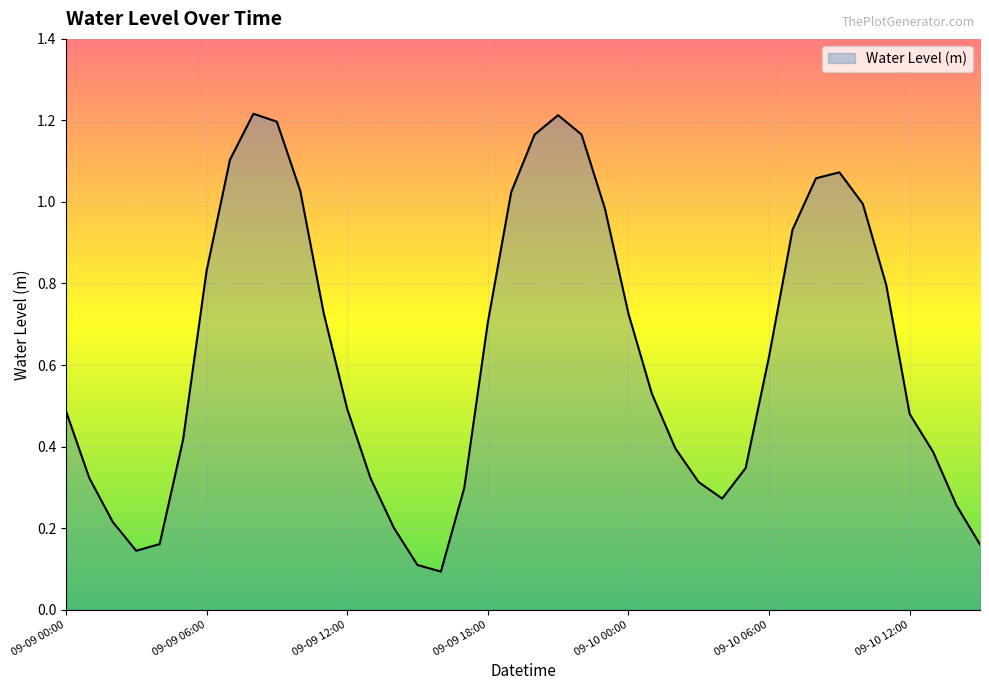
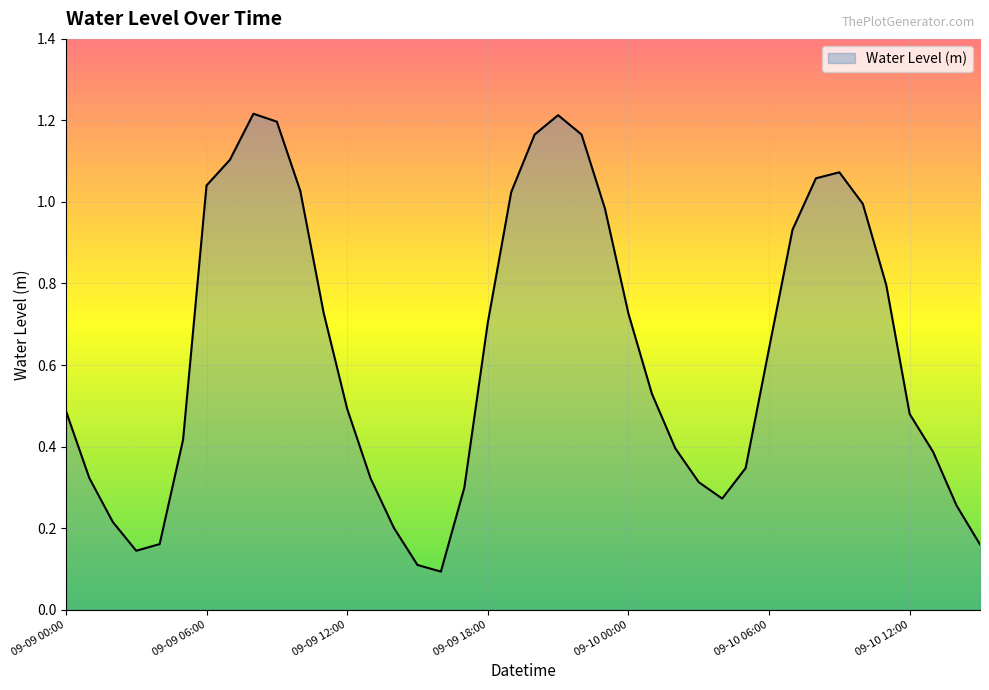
09-09 06:00: 0.83 -> 1.04
09-10 06:00: 0.62 -> 0.64
